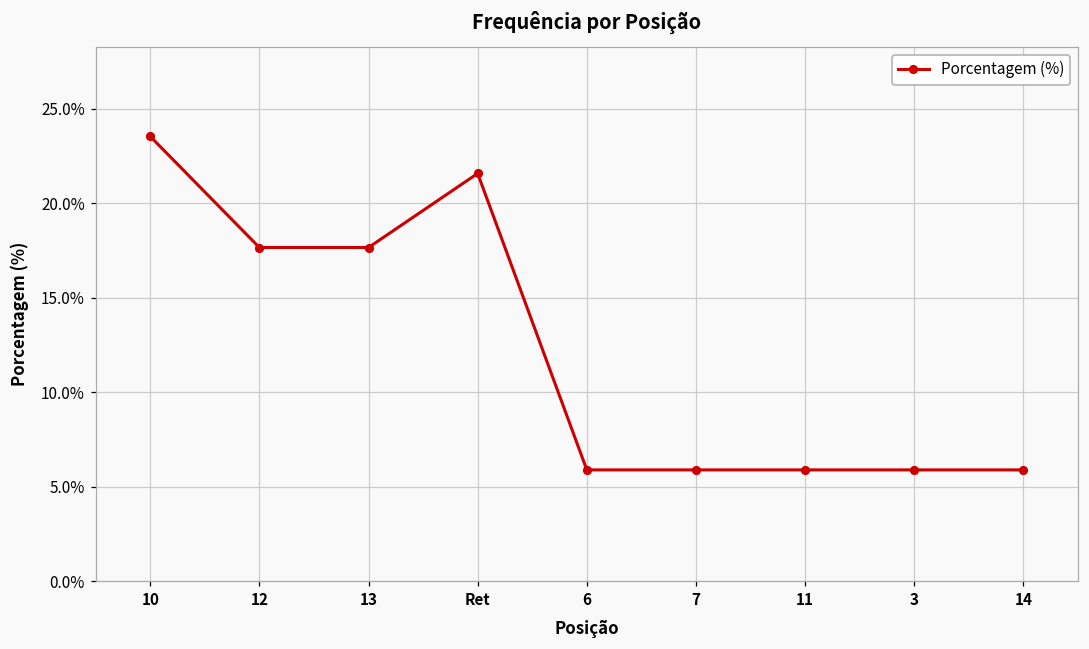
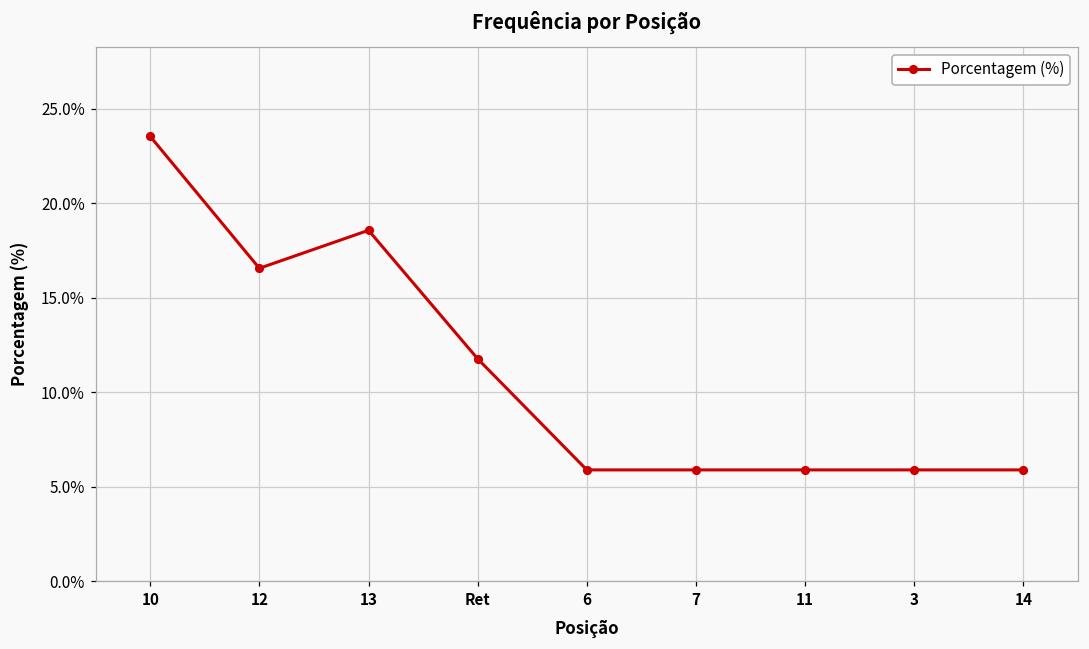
12: 17.7% -> 16.6%
13: 17.7% -> 18.6%
Ret: 21.6% -> 11.8%
